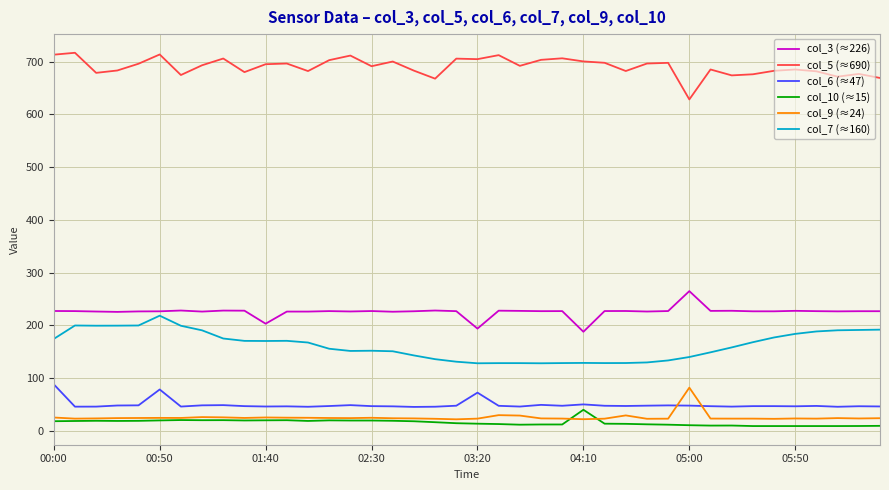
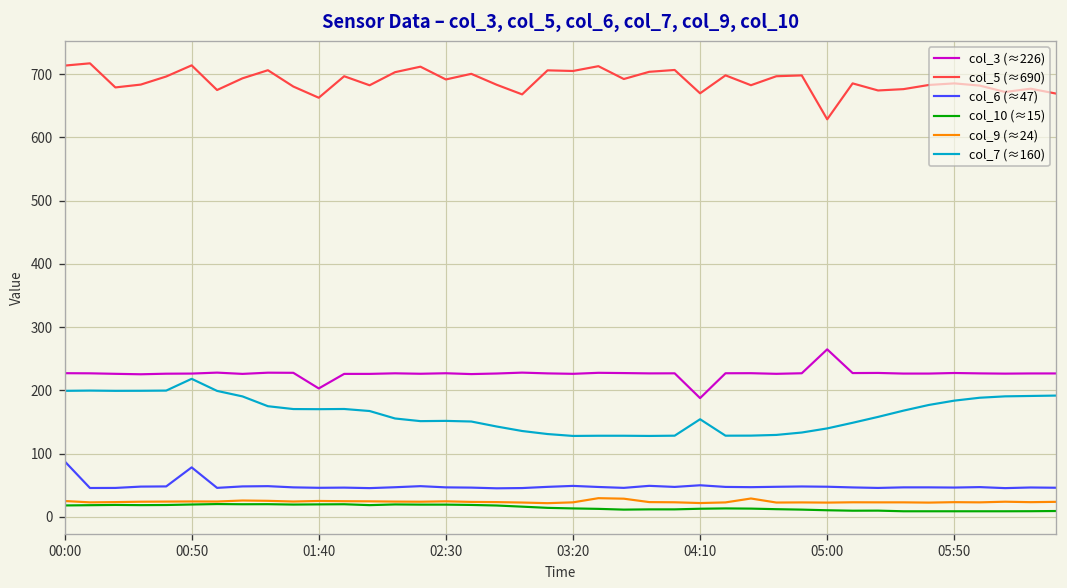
col_7 (≈160), 00:00: 170 -> 200
col_5 (≈690), 01:40: 700 -> 660
col_3 (≈226), 03:20: 190 -> 230
col_6 (≈47), 03:20: 70 -> 50
col_5 (≈690), 04:10: 700 -> 670
col_10 (≈15), 04:10: 40 -> 10
col_7 (≈160), 04:10: 130 -> 150
col_9 (≈24), 05:00: 80 -> 20
